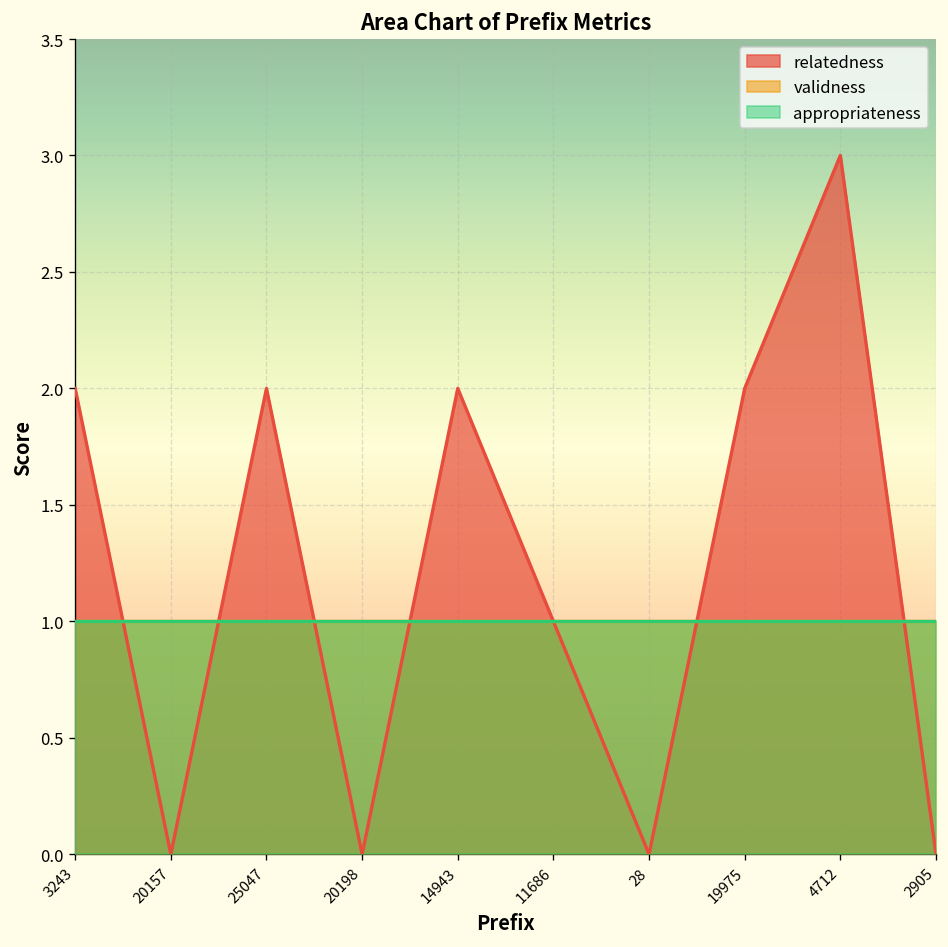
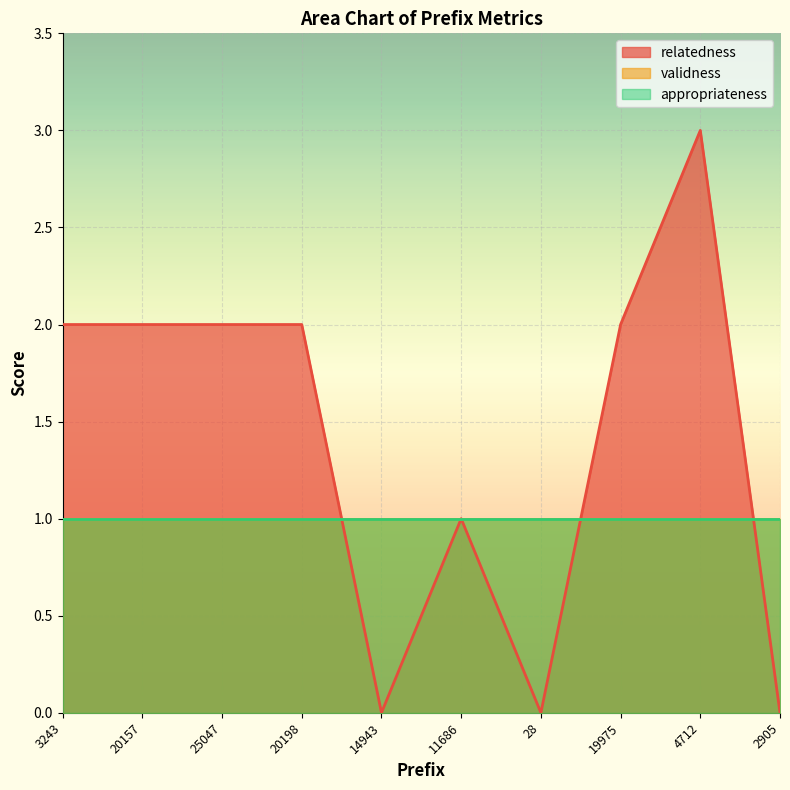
relatedness, 20157: 0 -> 2
relatedness, 20198: 0 -> 2
relatedness, 14943: 2 -> 0
